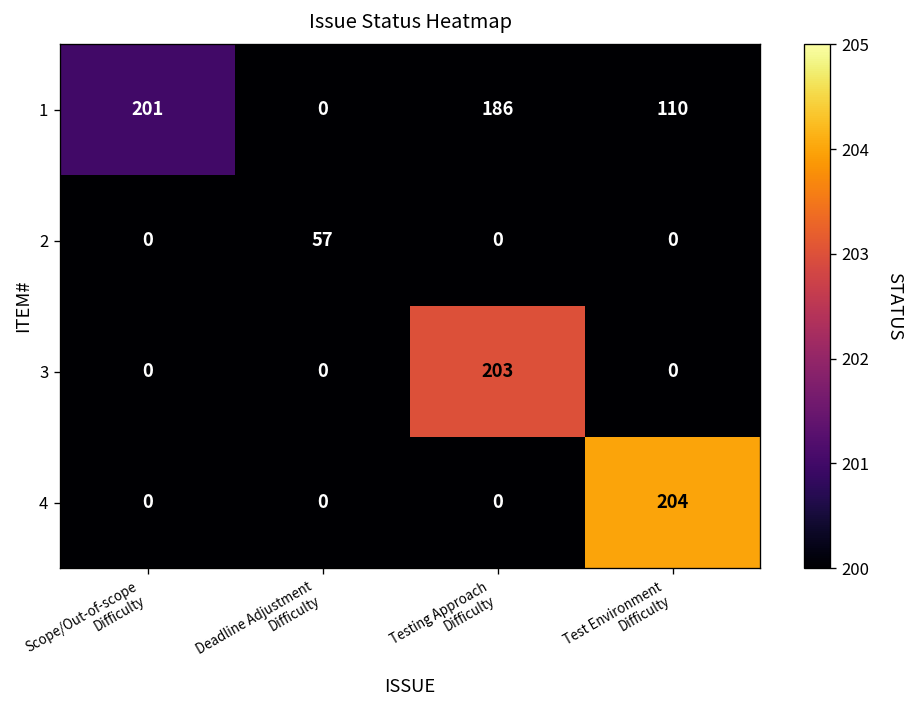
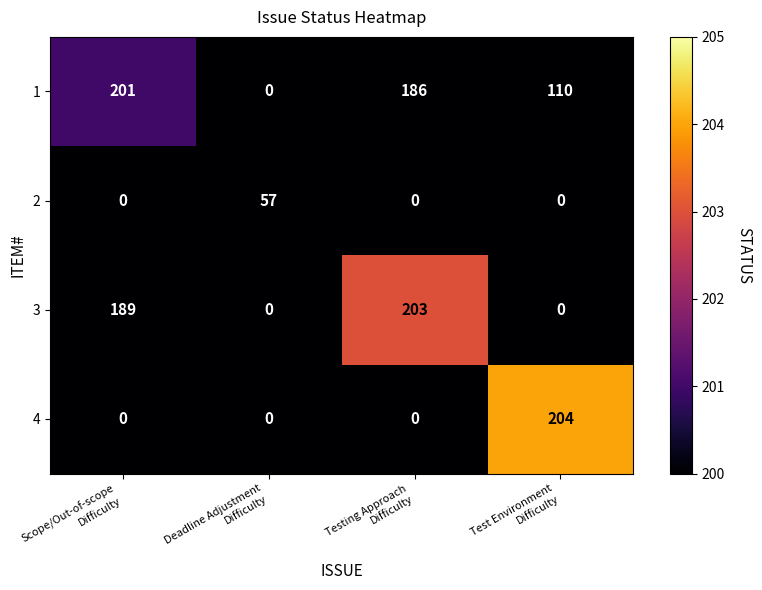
3, Scope/Out-of-scope Difficulty: 0 -> 189
